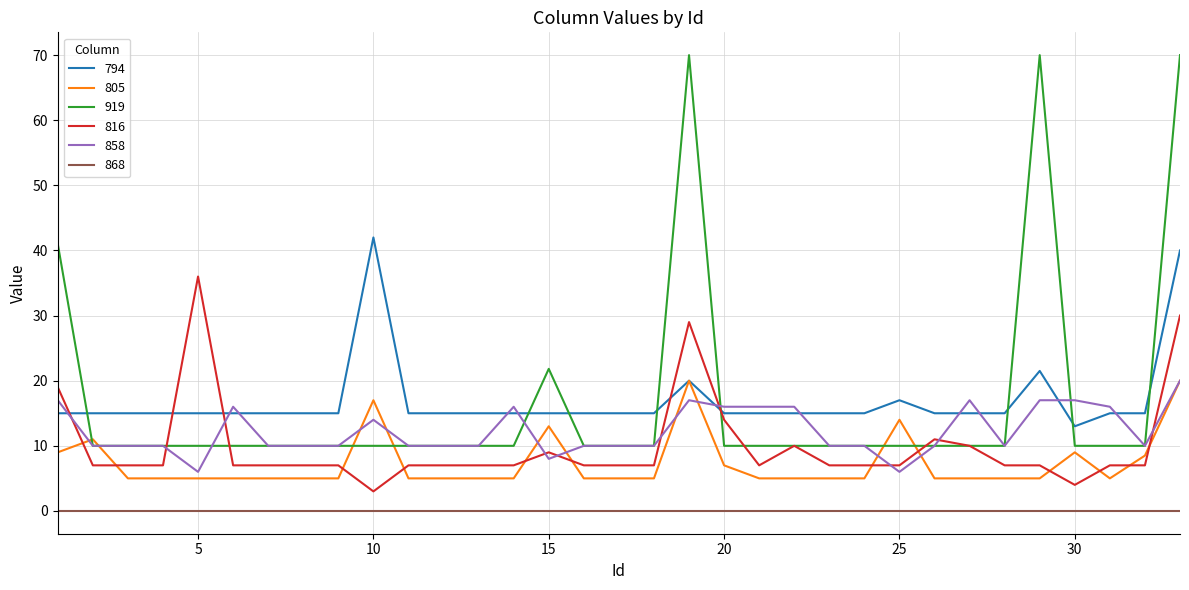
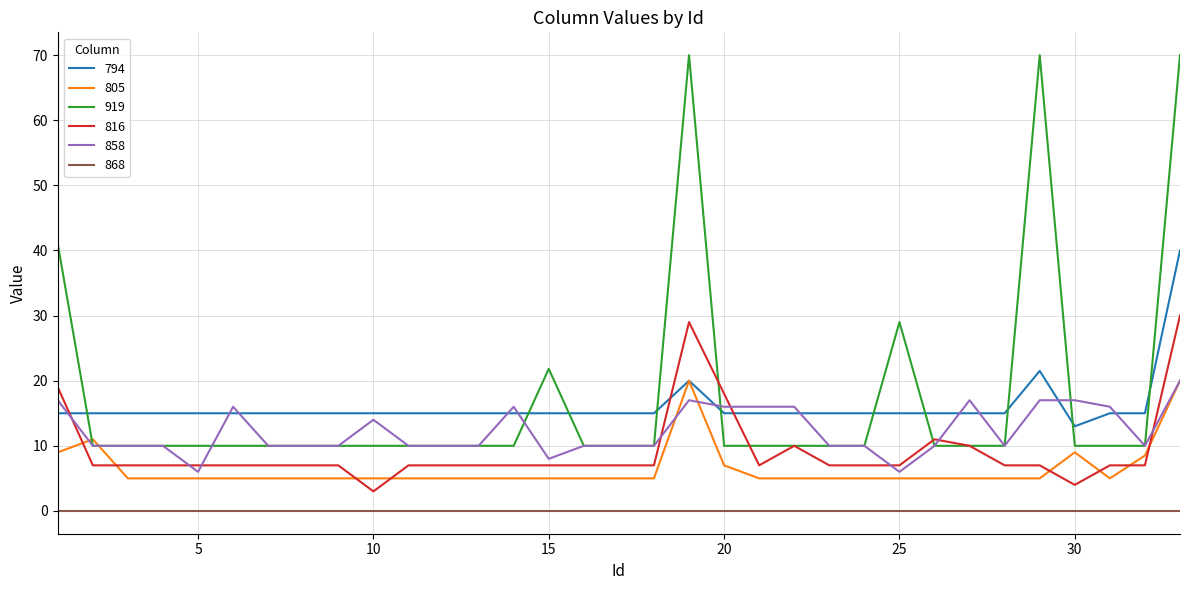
816, 5: 36 -> 7
794, 10: 42 -> 15
805, 10: 17 -> 5
805, 15: 13 -> 5
816, 15: 9 -> 7
816, 20: 14 -> 18
794, 25: 17 -> 15
805, 25: 14 -> 5
919, 25: 10 -> 29
